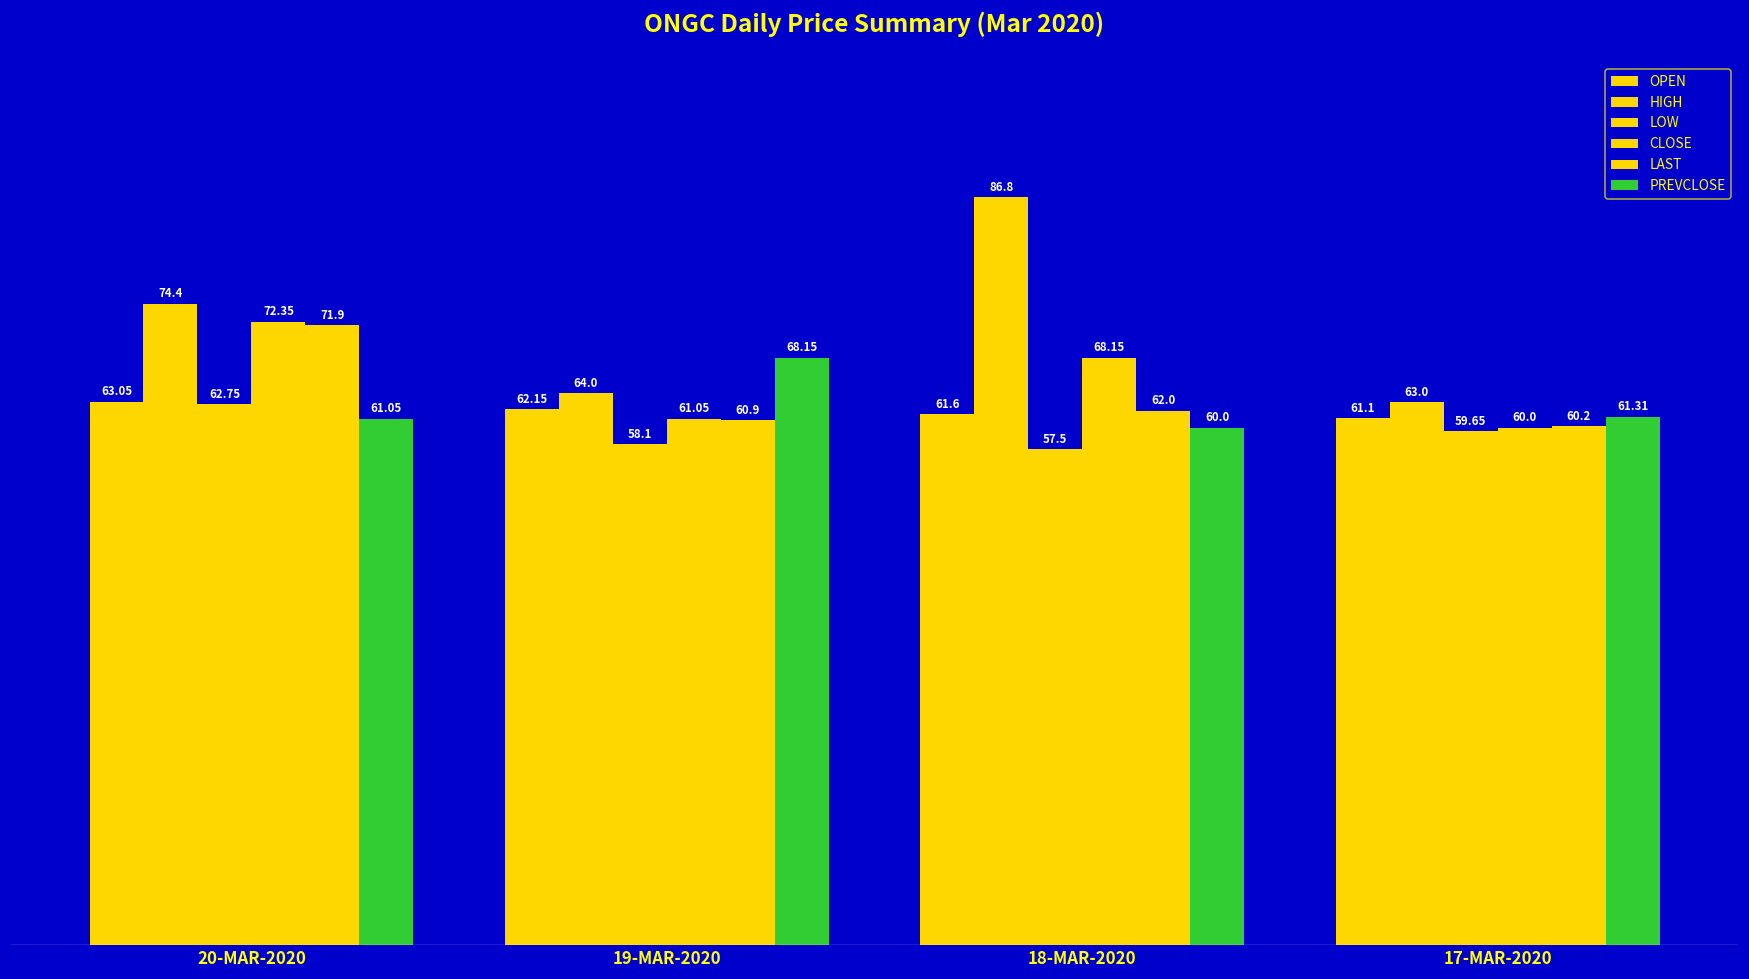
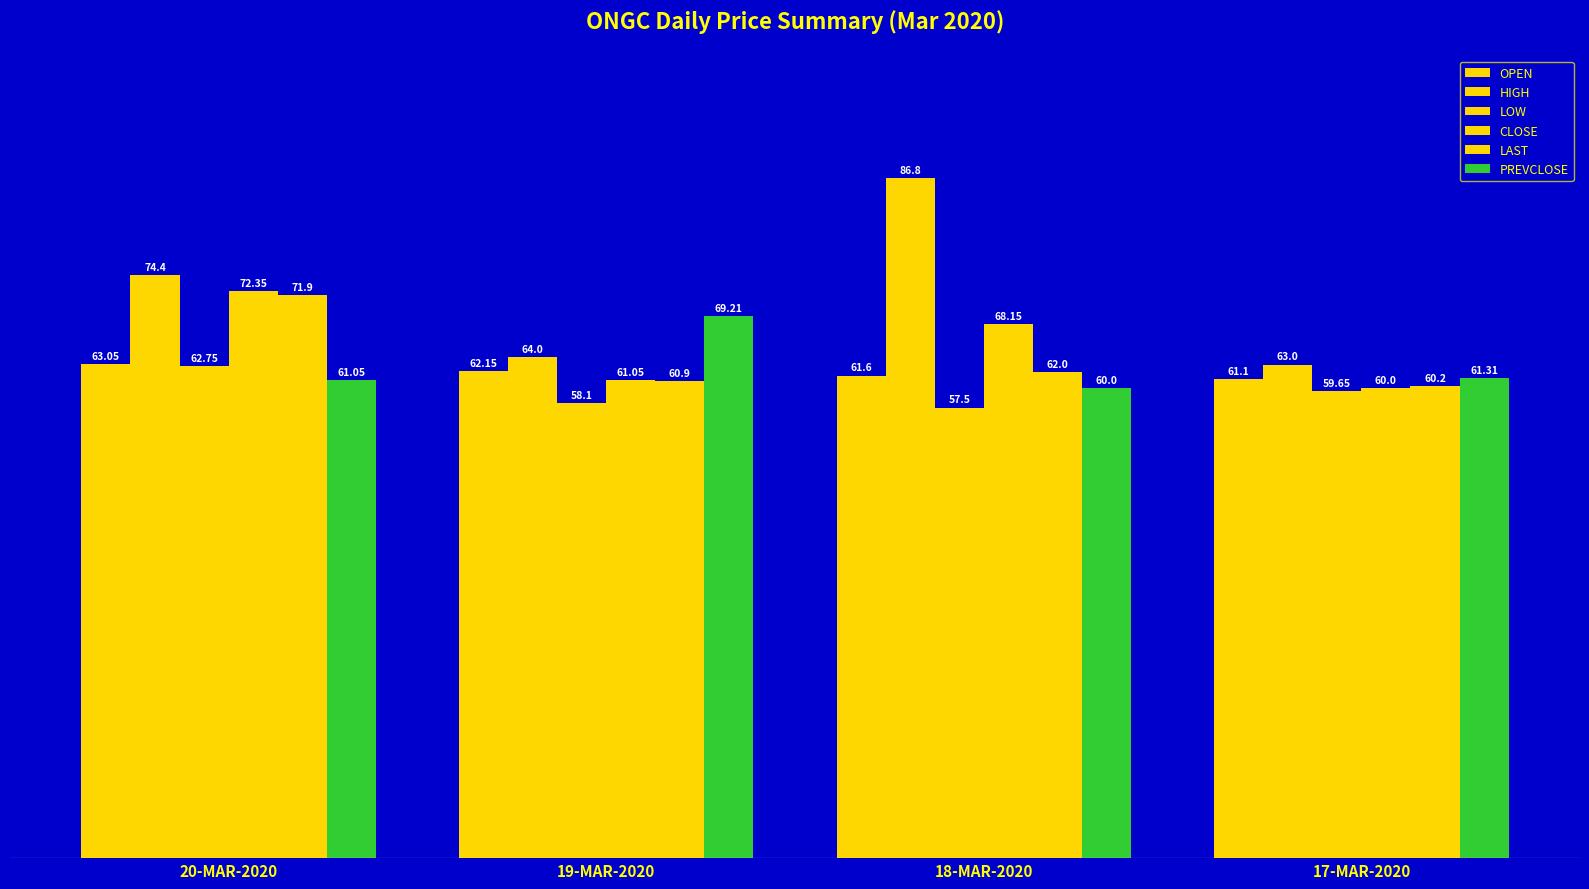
PREVCLOSE, 19-MAR-2020: 68.15 -> 69.21
